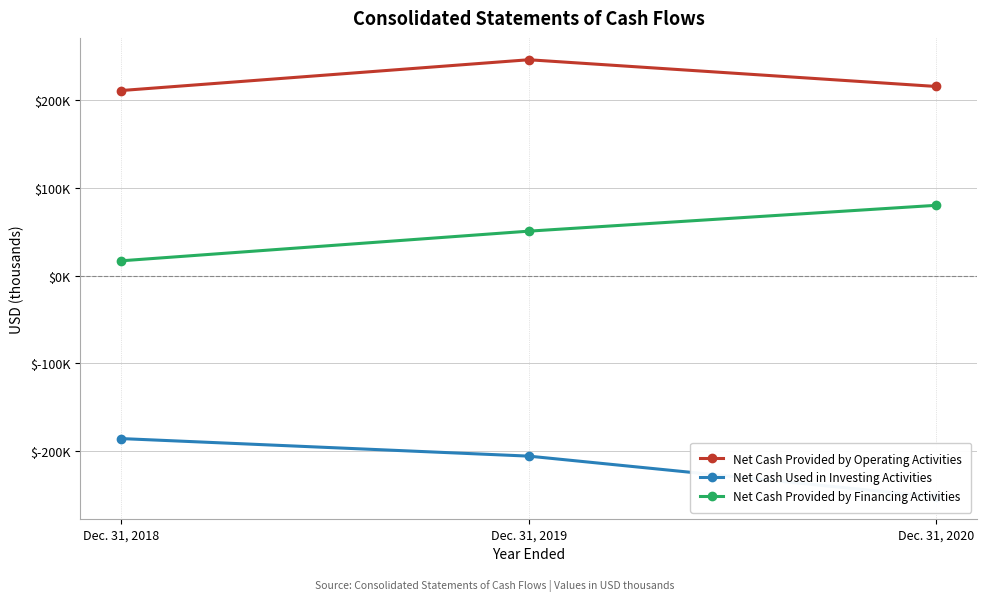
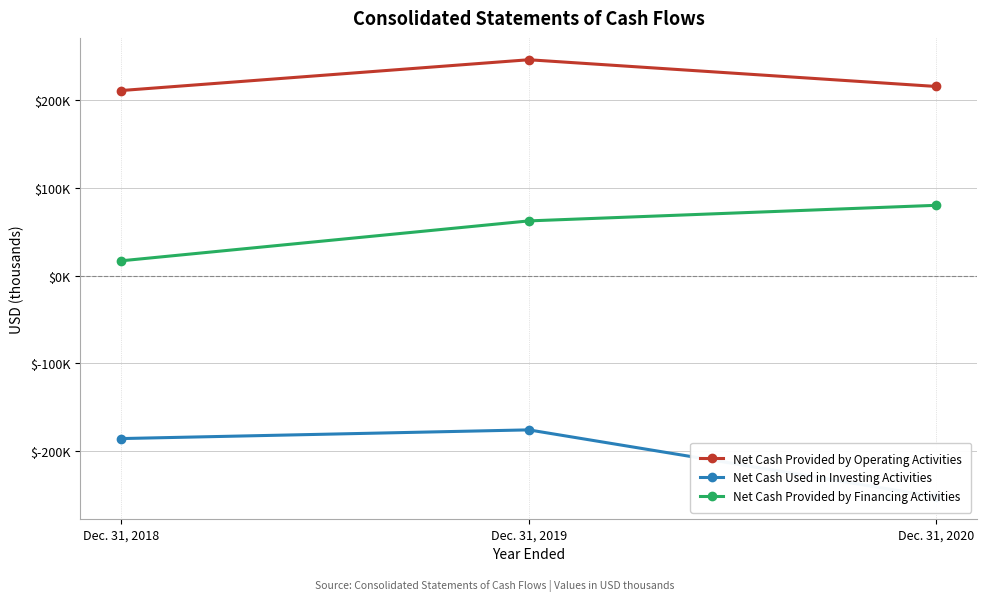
Net Cash Used in Investing Activities, Dec. 31, 2019: $-210000 -> $-180000
Net Cash Provided by Financing Activities, Dec. 31, 2019: $50000 -> $60000
